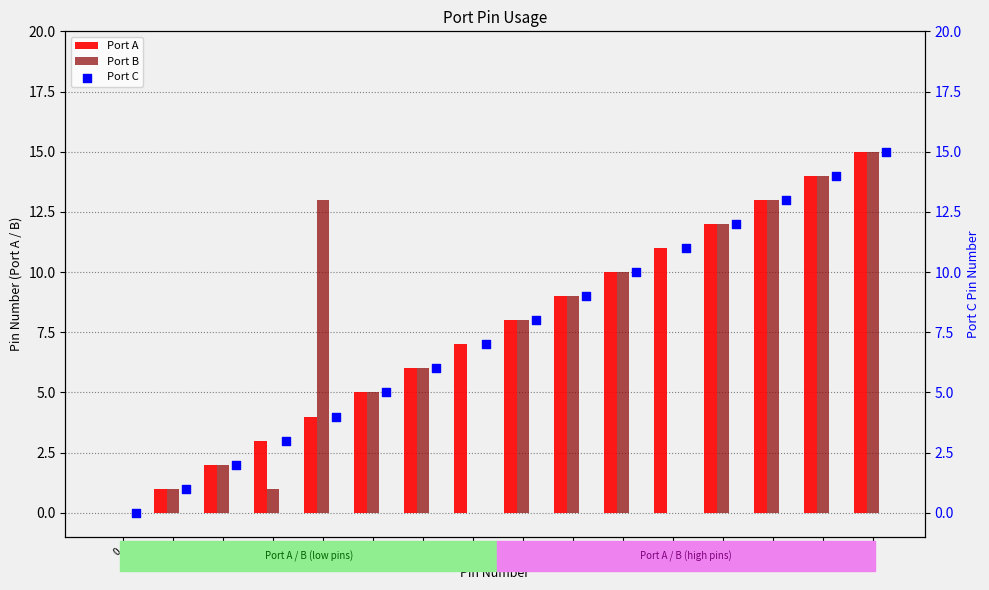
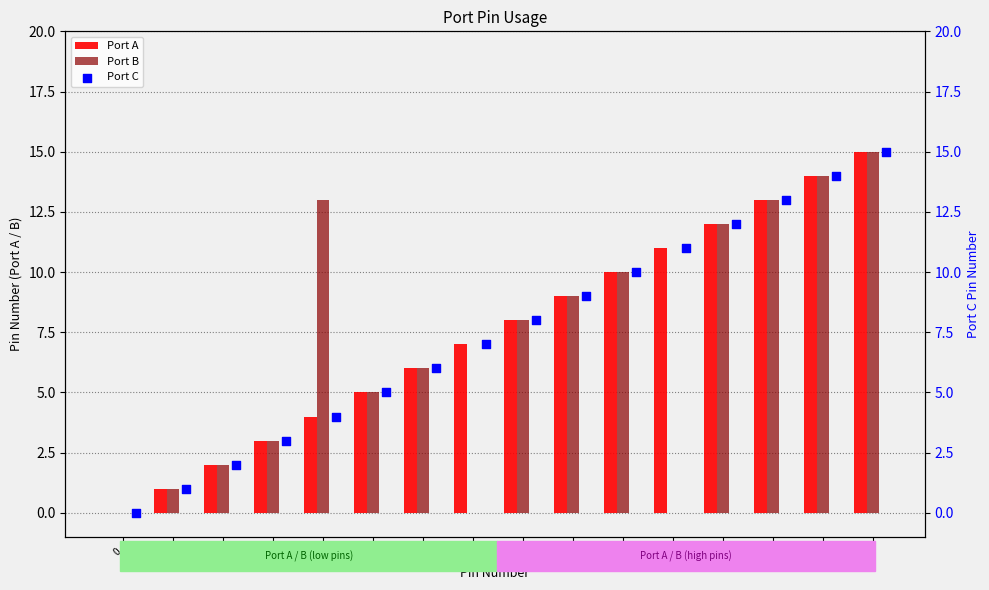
Port B, 3: 1 -> 3
